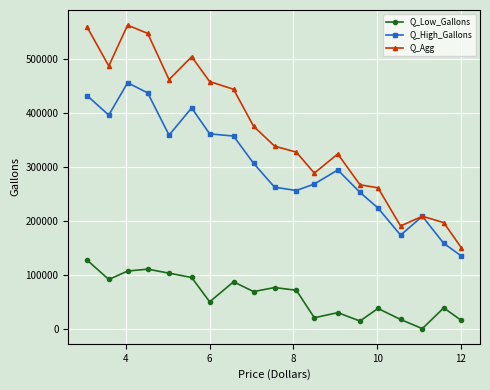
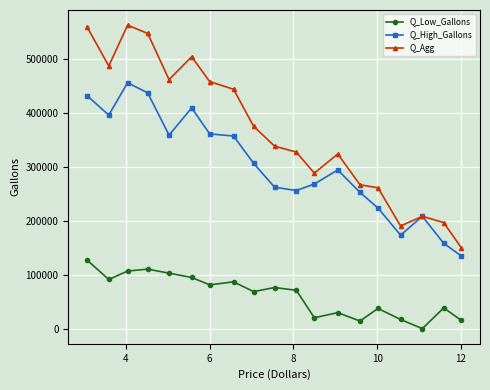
Q_Low_Gallons, 6: 50000 -> 80000
